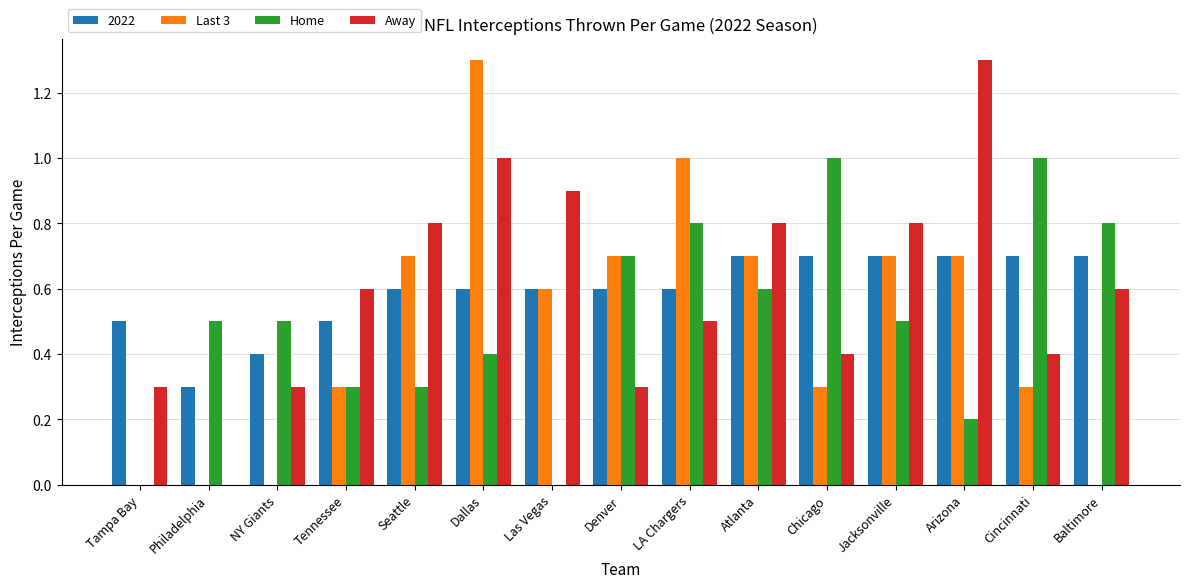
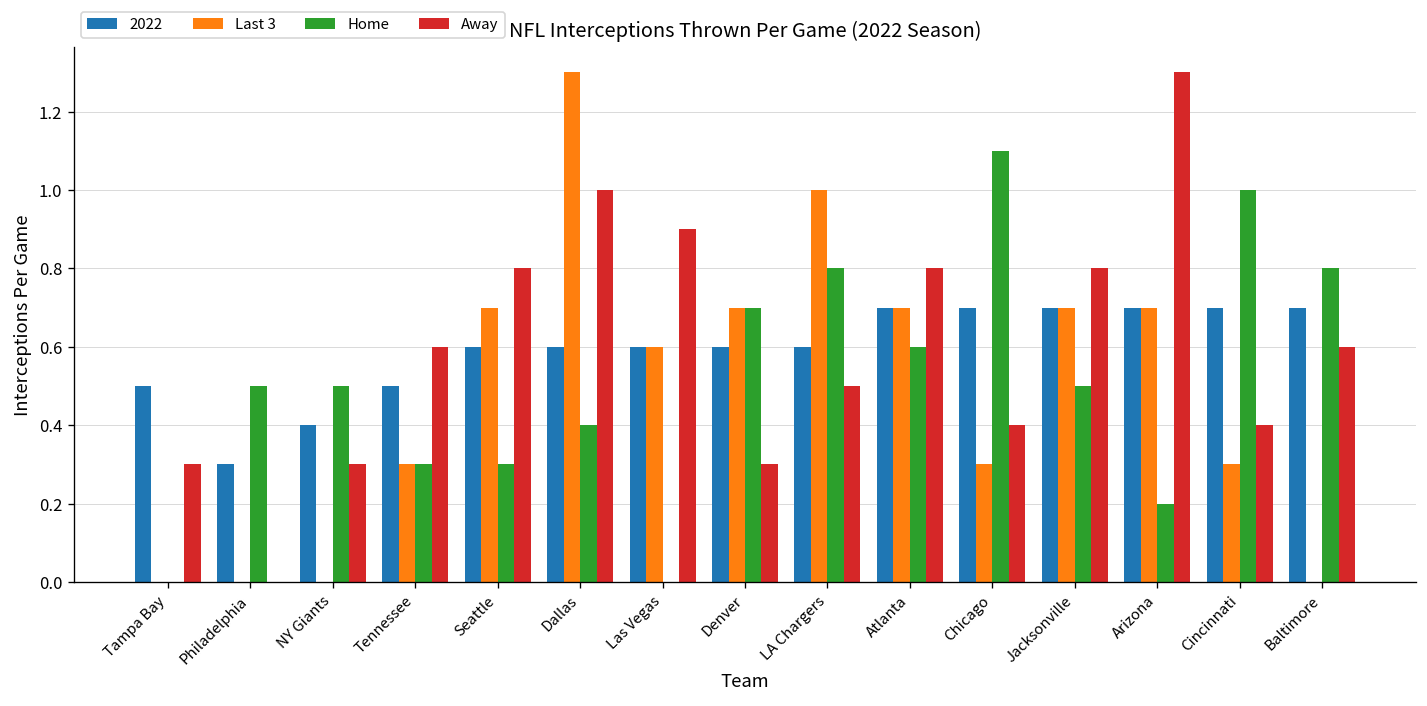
Home, Chicago: 1.0 -> 1.1
